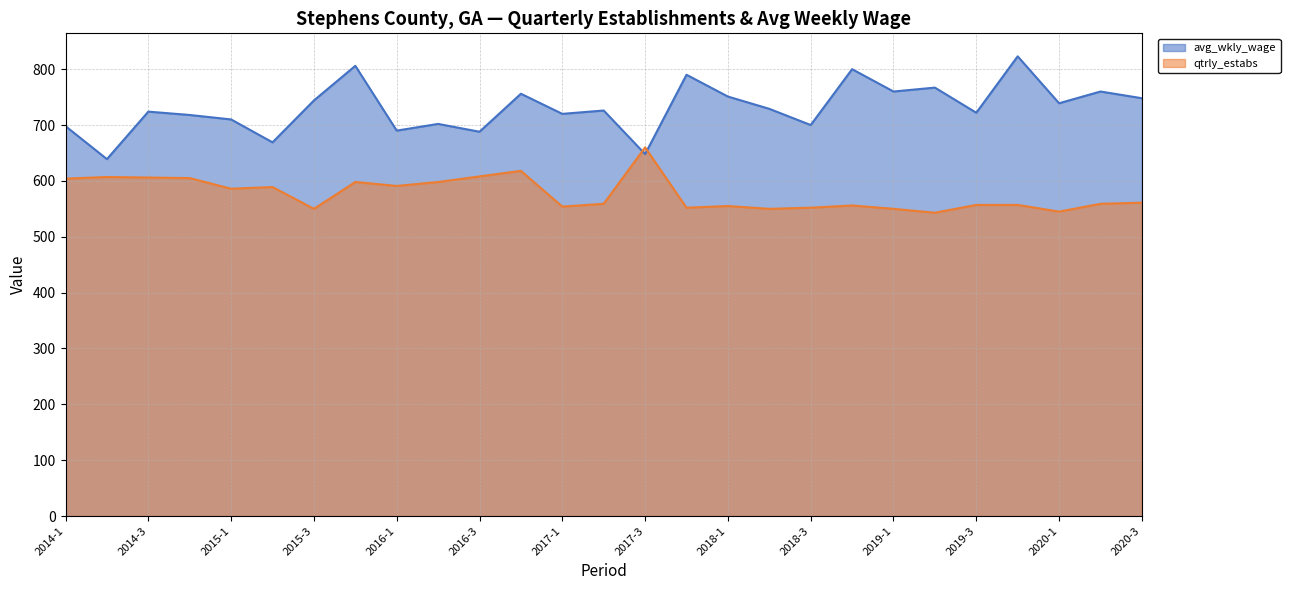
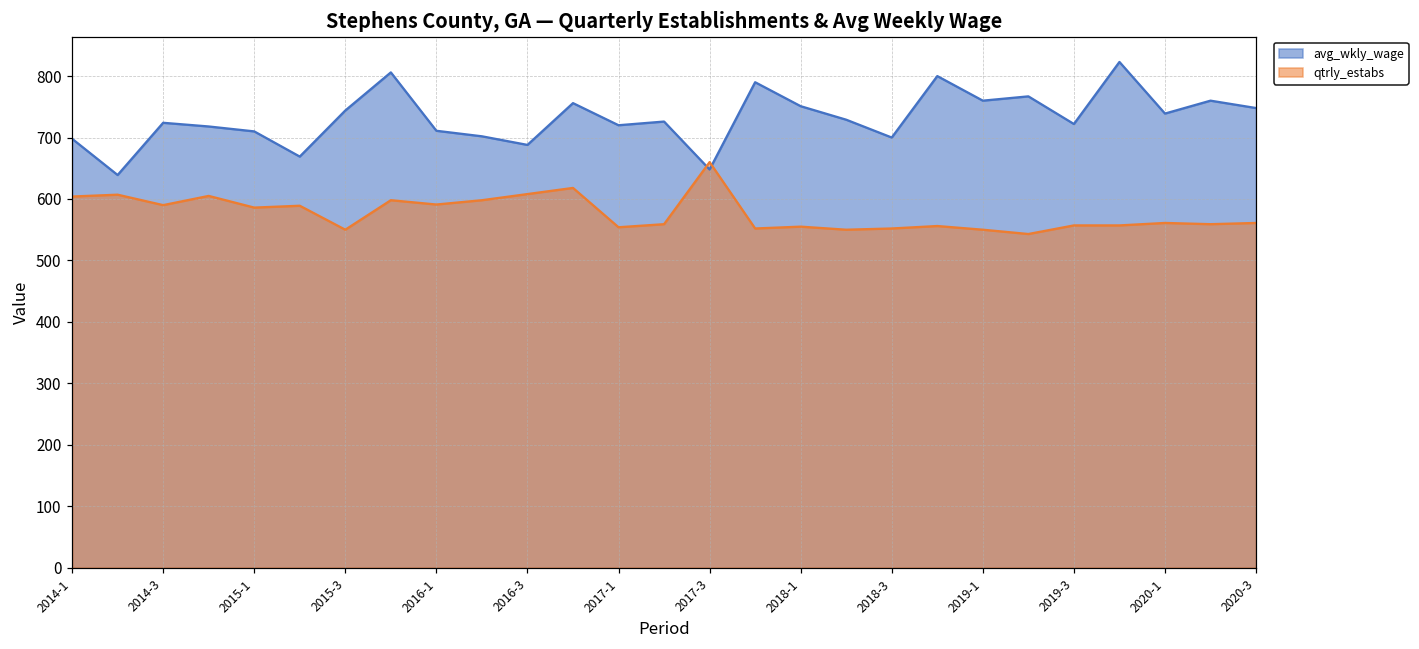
qtrly_estabs, 2014-3: 610 -> 590
avg_wkly_wage, 2016-1: 690 -> 710
qtrly_estabs, 2020-1: 550 -> 560
